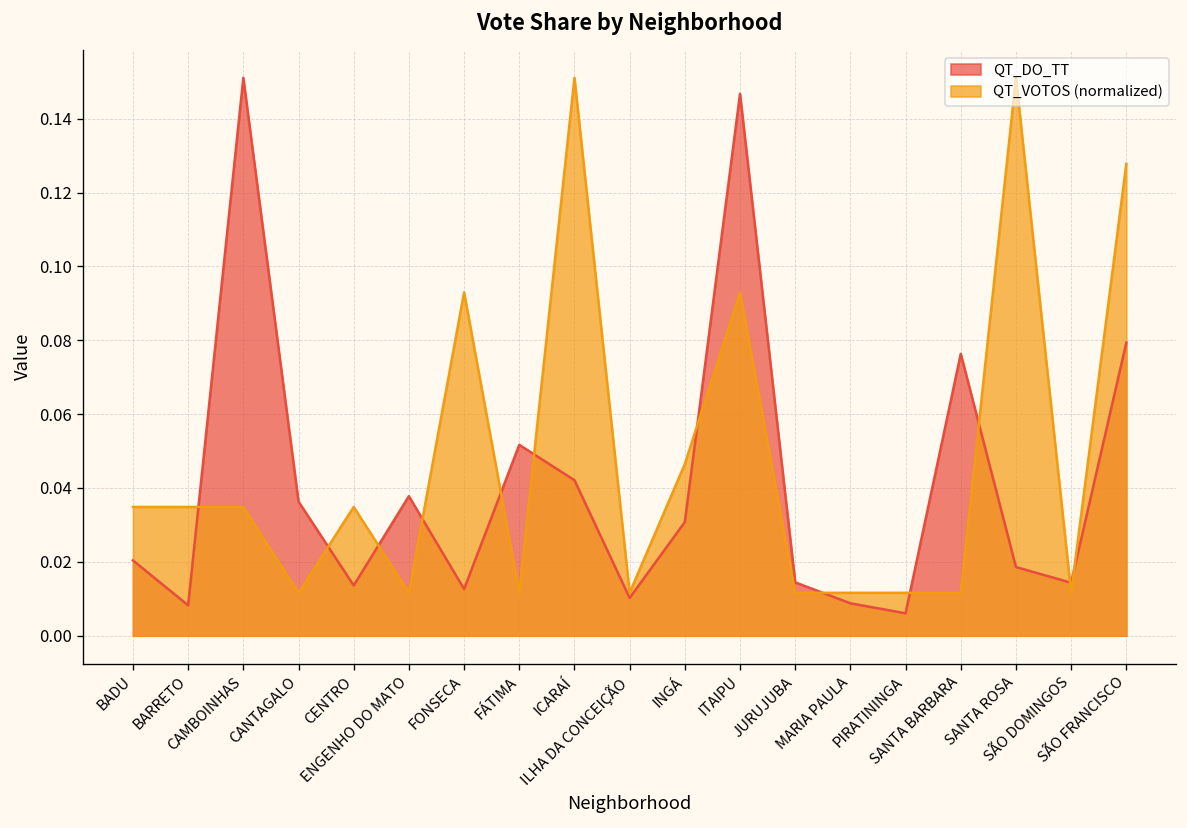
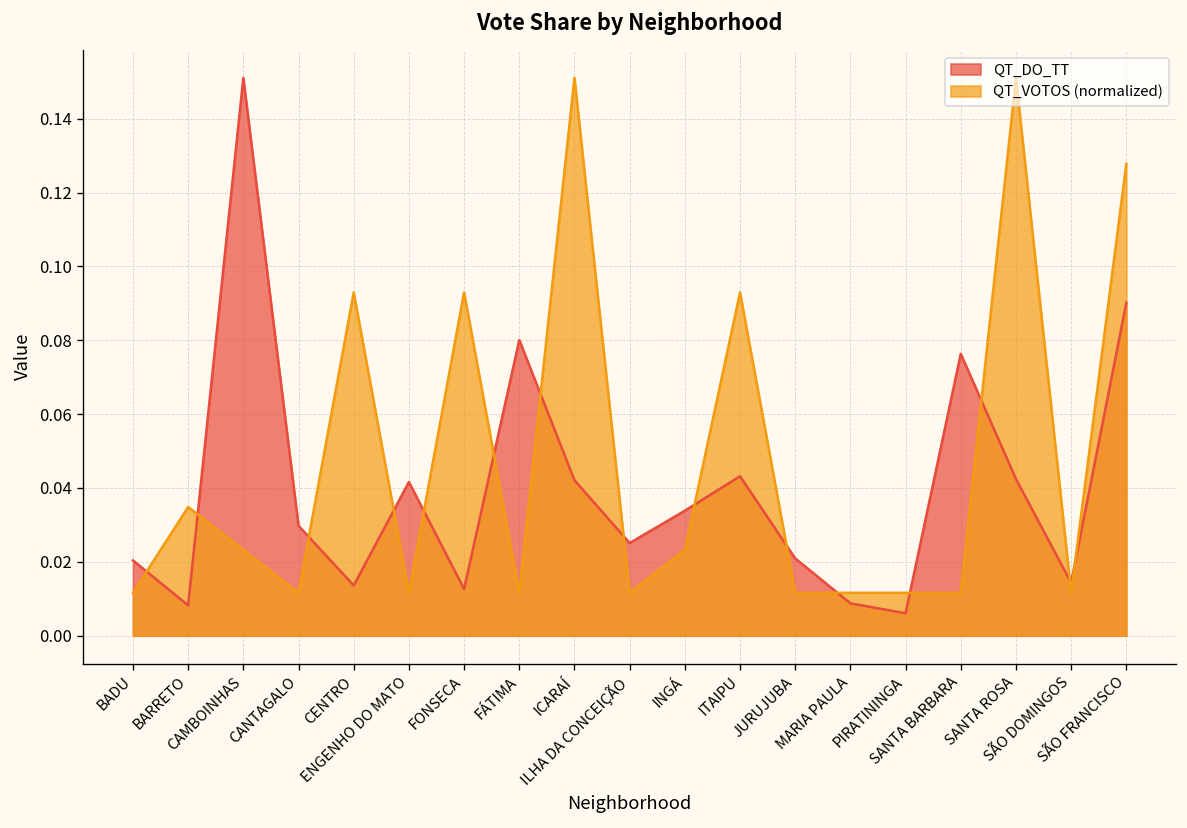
QT_VOTOS (normalized), BADU: 0.035 -> 0.012
QT_VOTOS (normalized), CAMBOINHAS: 0.035 -> 0.023
QT_DO_TT, CANTAGALO: 0.036 -> 0.030
QT_VOTOS (normalized), CENTRO: 0.035 -> 0.093
QT_DO_TT, ENGENHO DO MATO: 0.038 -> 0.042
QT_DO_TT, FÁTIMA: 0.052 -> 0.080
QT_DO_TT, ILHA DA CONCEIÇÃO: 0.010 -> 0.025
QT_DO_TT, INGÁ: 0.031 -> 0.034
QT_VOTOS (normalized), INGÁ: 0.046 -> 0.023
QT_DO_TT, ITAIPU: 0.147 -> 0.043
QT_DO_TT, JURUJUBA: 0.014 -> 0.021
QT_DO_TT, SANTA ROSA: 0.019 -> 0.042
QT_DO_TT, SÃO FRANCISCO: 0.079 -> 0.090
